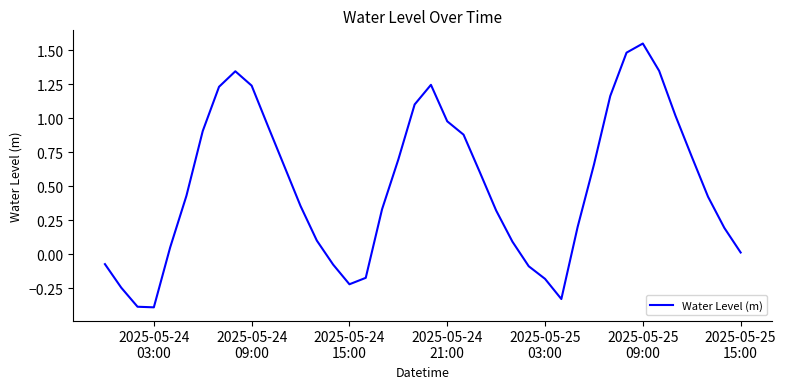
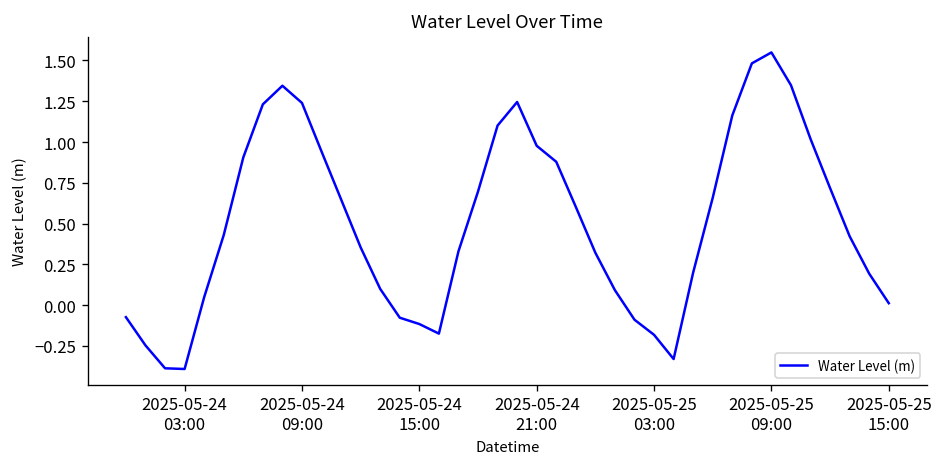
2025-05-24 15:00: -0.22 -> -0.12
